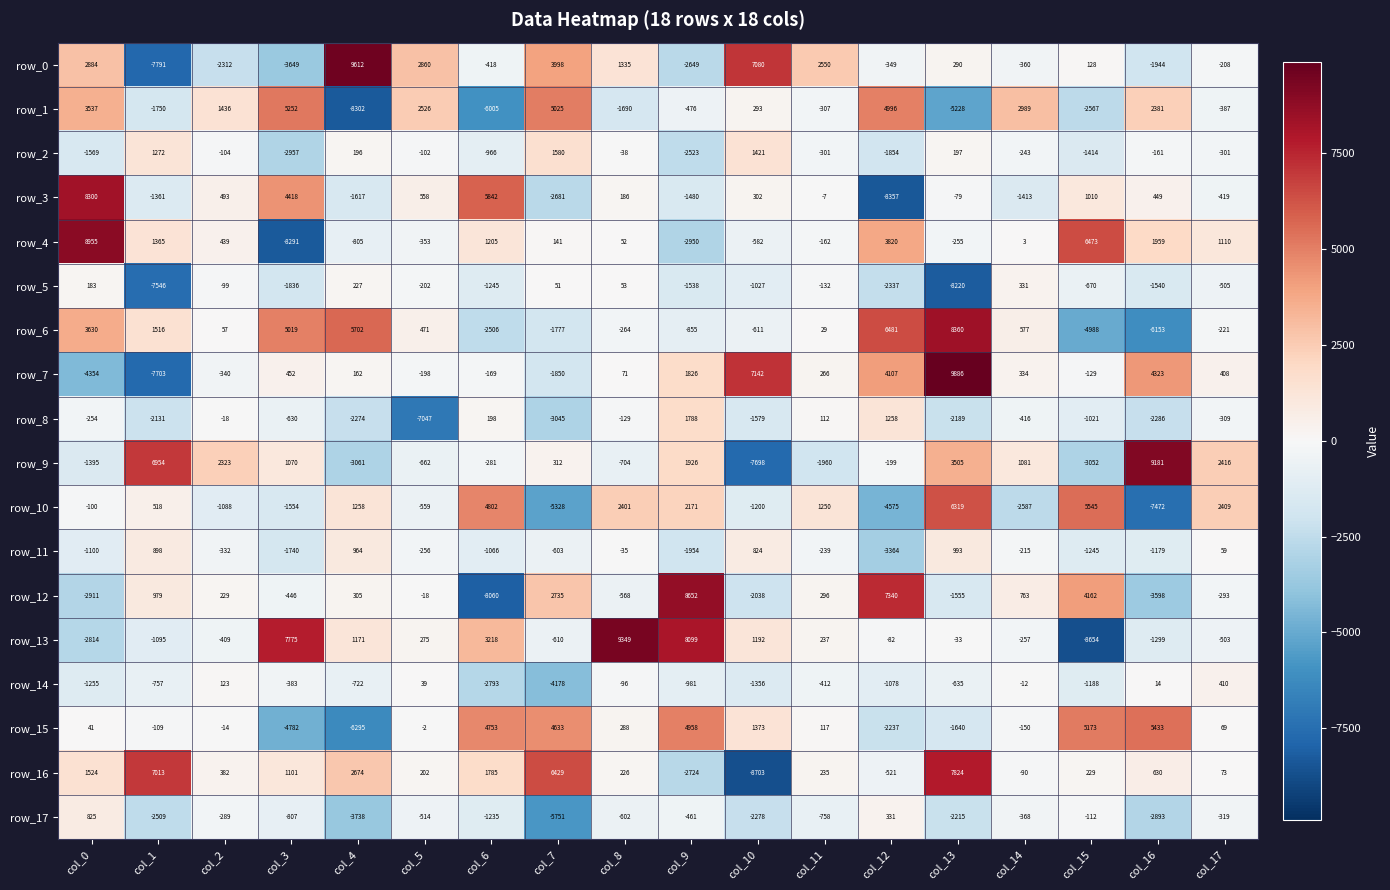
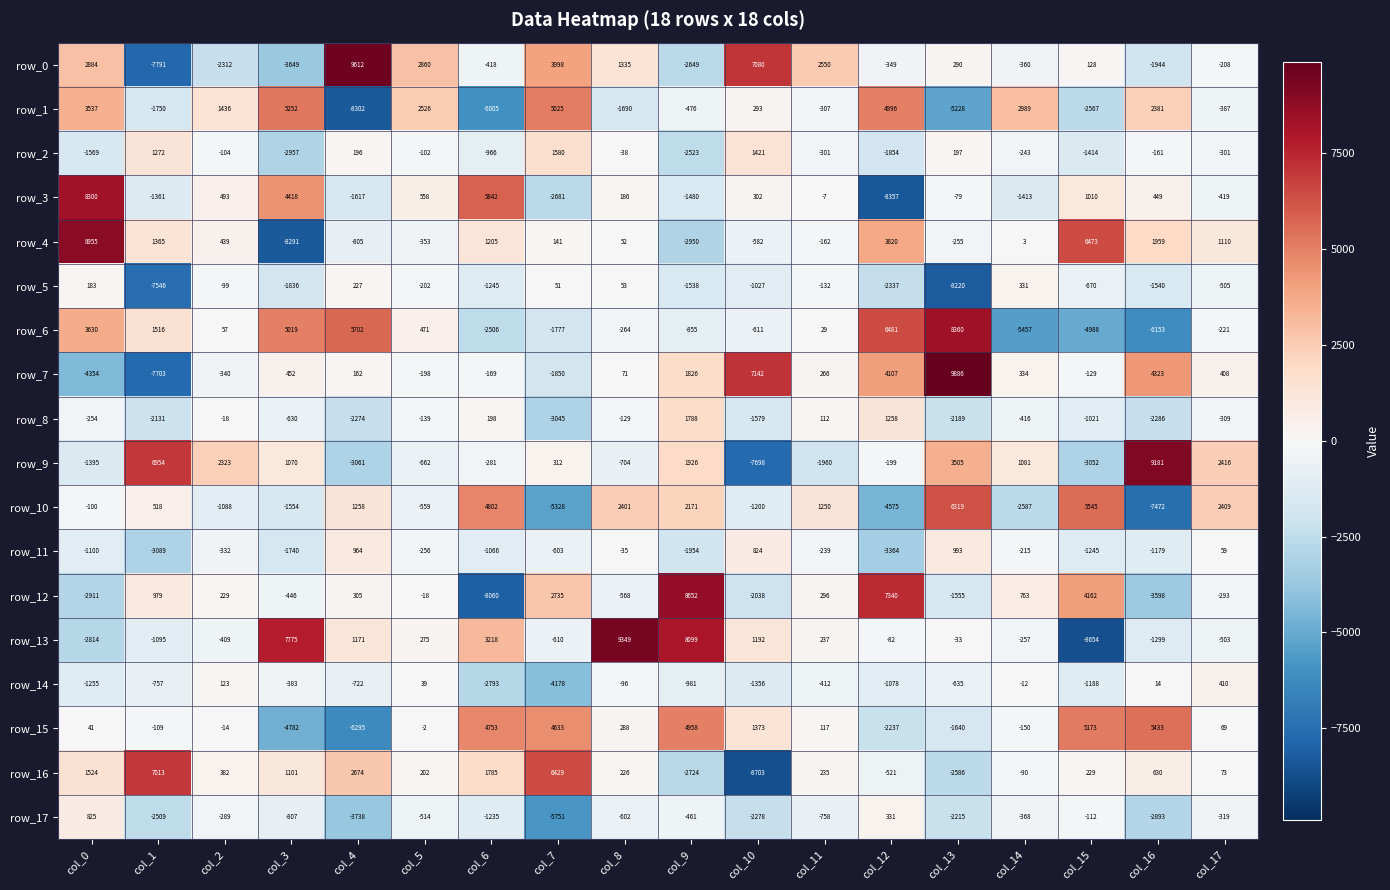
row_6, col_14: 577 -> -5457
row_8, col_5: -7047 -> -139
row_11, col_1: 898 -> -3089
row_16, col_13: 7824 -> -2586
